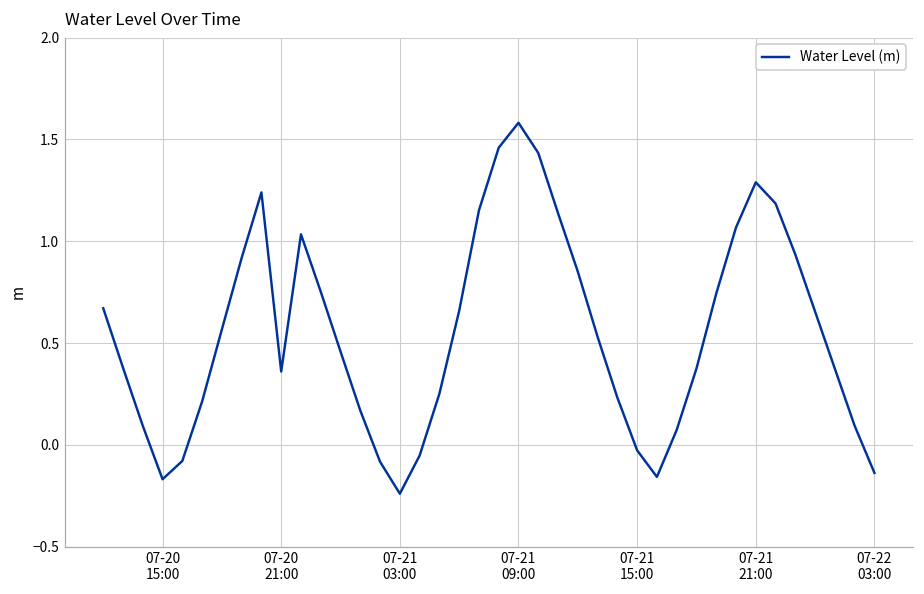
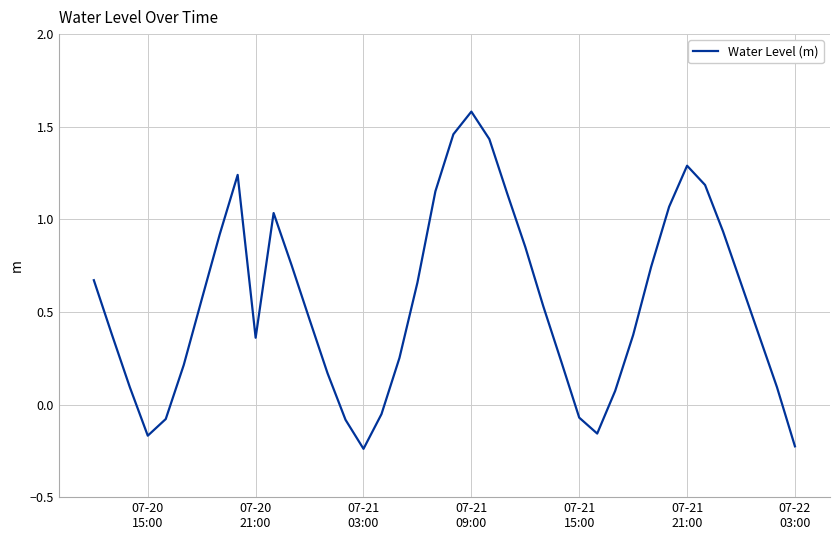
07-21 15:00: -0.03 -> -0.07
07-22 03:00: -0.14 -> -0.23
